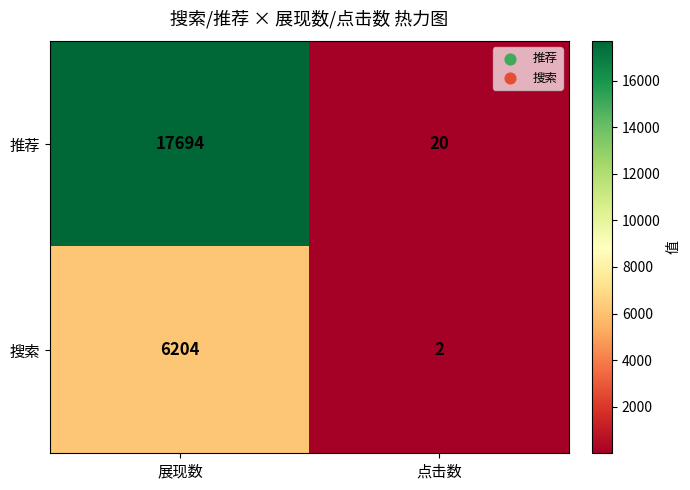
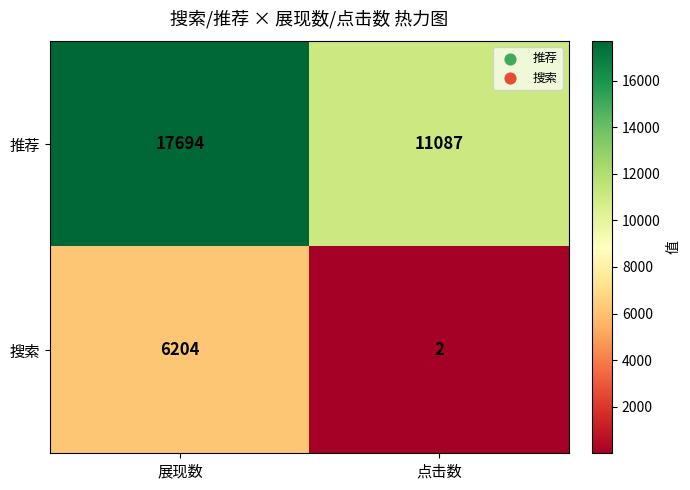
推荐, 点击数: 20 -> 11087
